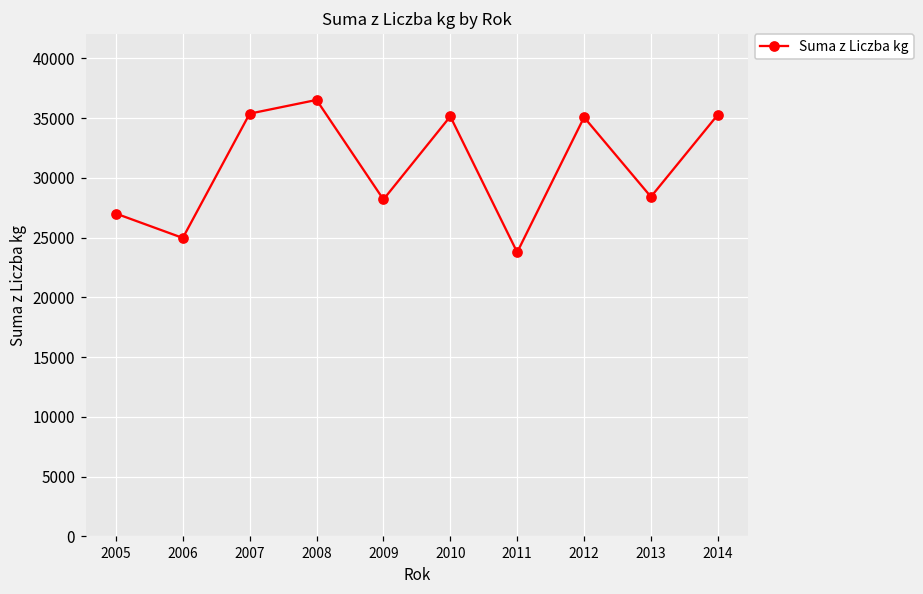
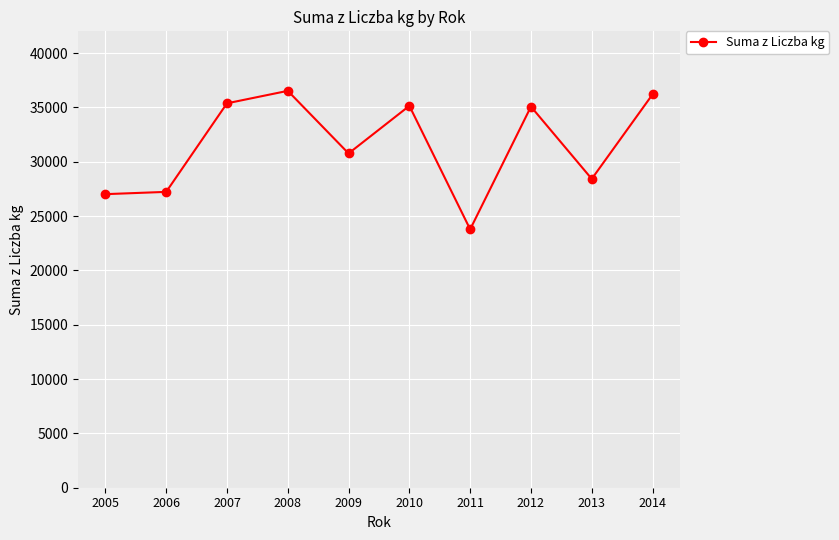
2006: 25000 -> 27200
2009: 28200 -> 30800
2014: 35300 -> 36200
